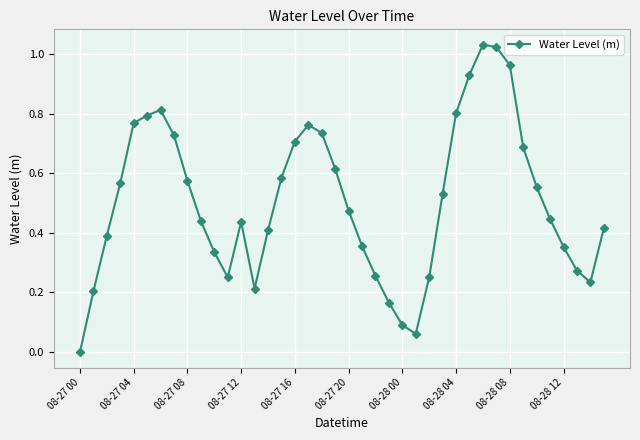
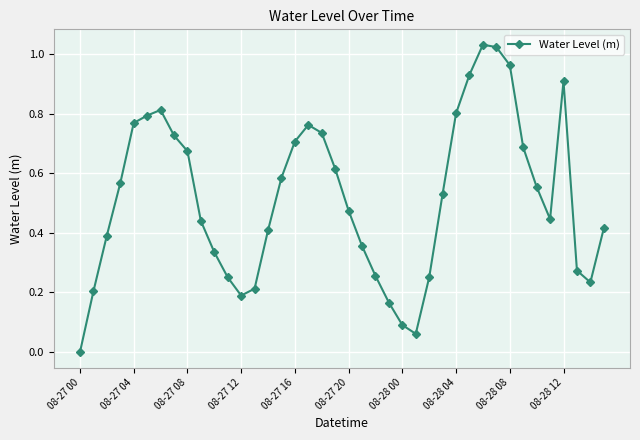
08-27 08: 0.57 -> 0.67
08-27 12: 0.44 -> 0.19
08-28 12: 0.35 -> 0.91
